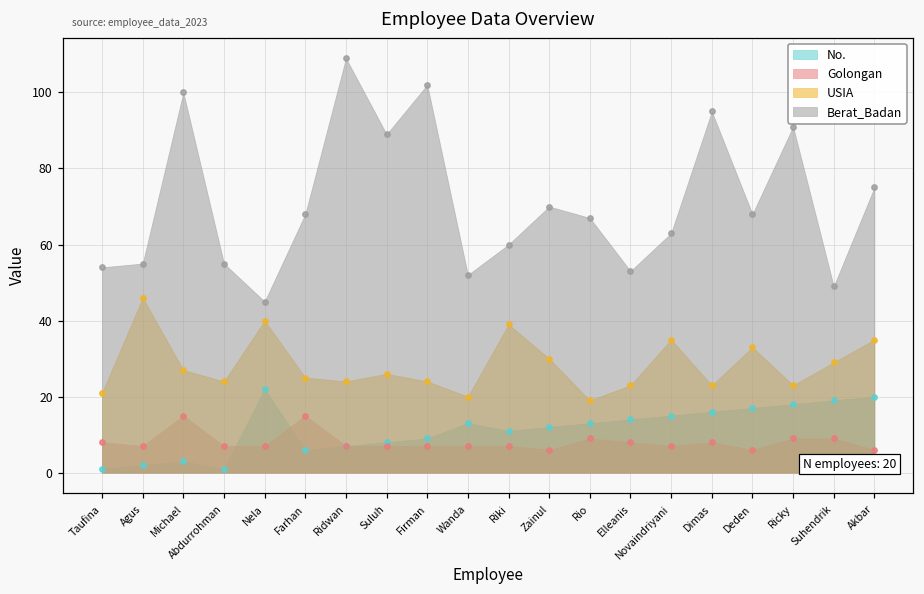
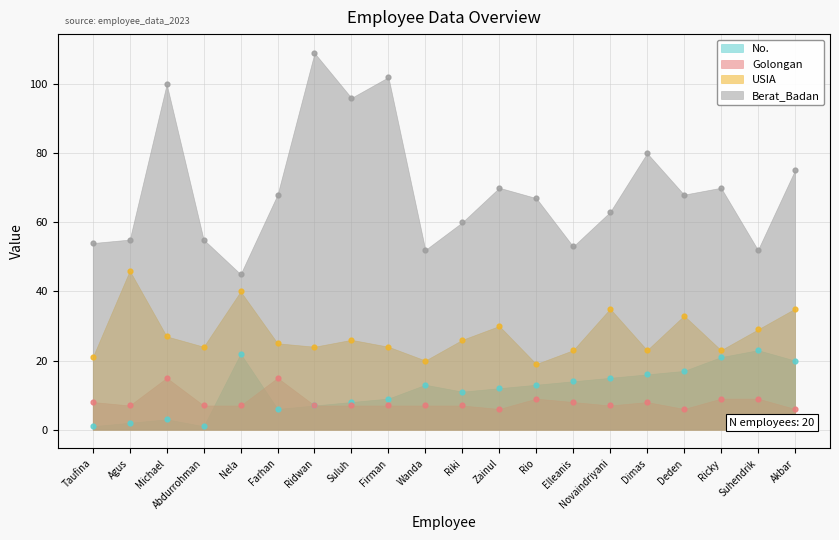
Berat_Badan, Suluh: 89 -> 96
USIA, Riki: 39 -> 26
Berat_Badan, Dimas: 95 -> 80
No., Ricky: 18 -> 21
Berat_Badan, Ricky: 91 -> 70
No., Suhendrik: 19 -> 23
Berat_Badan, Suhendrik: 49 -> 52
